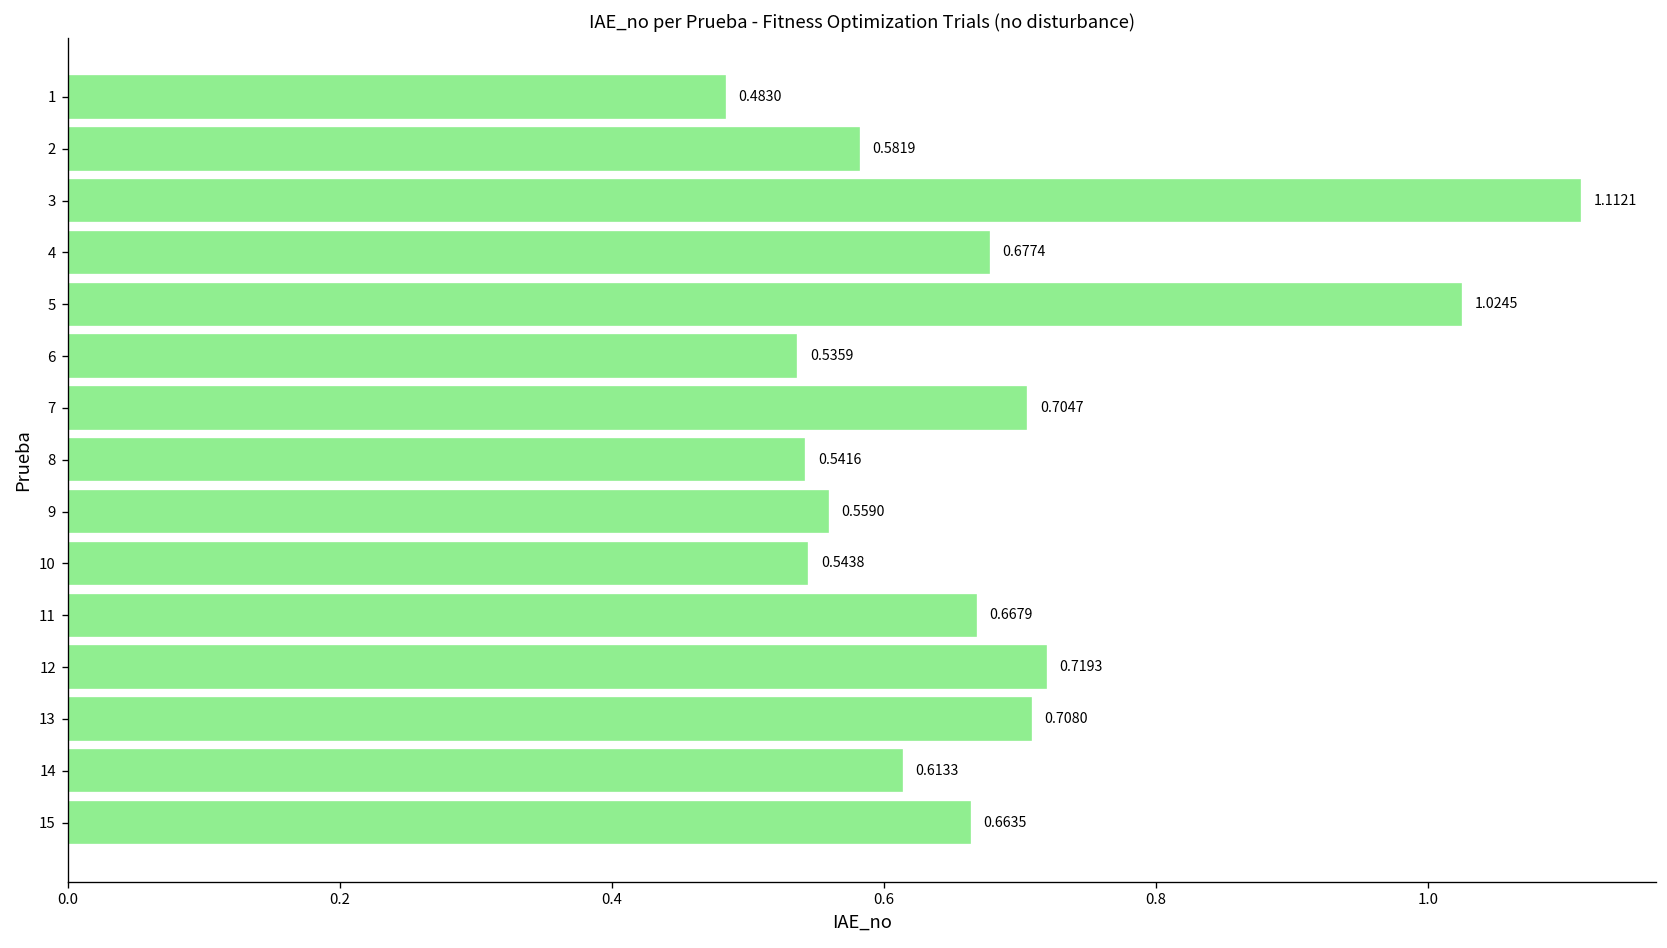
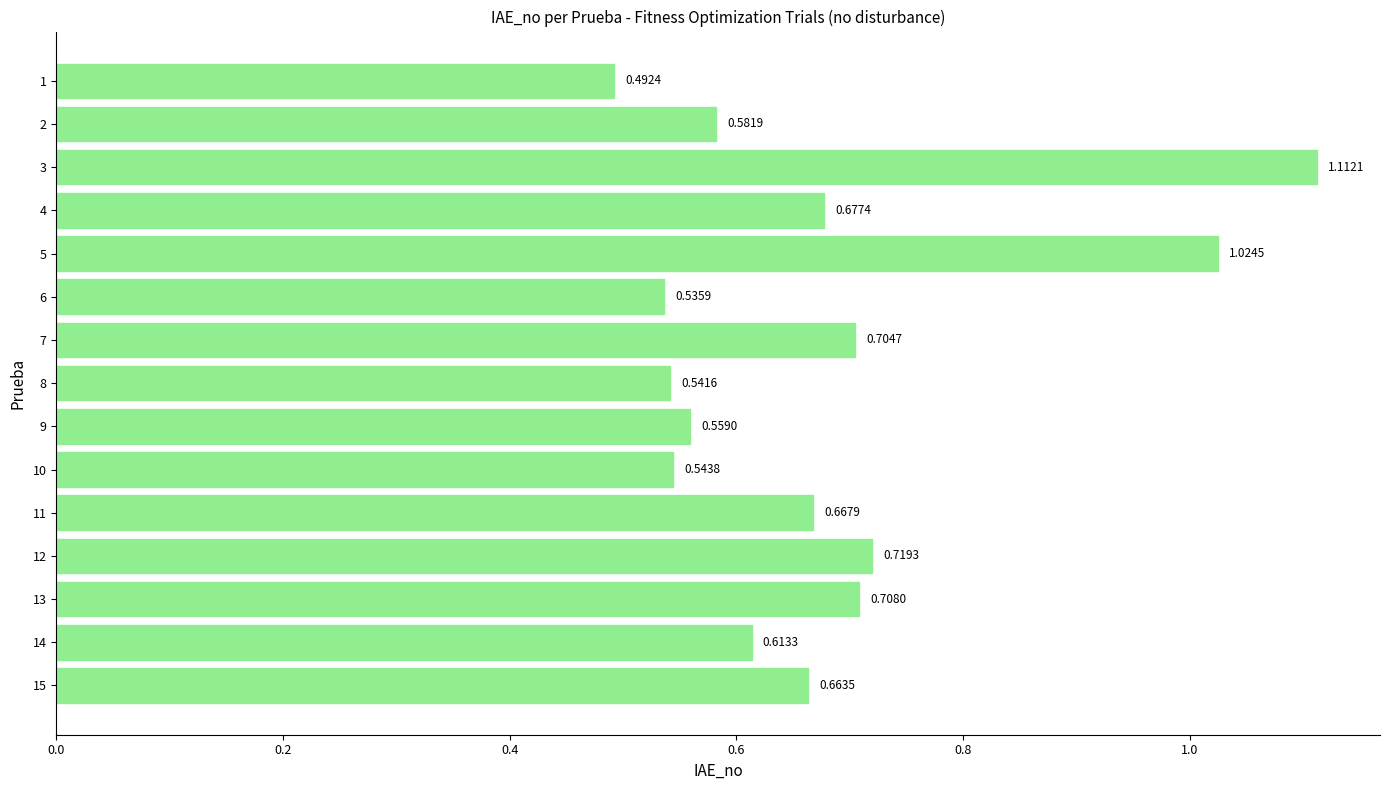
1: 0.4830 -> 0.4924
